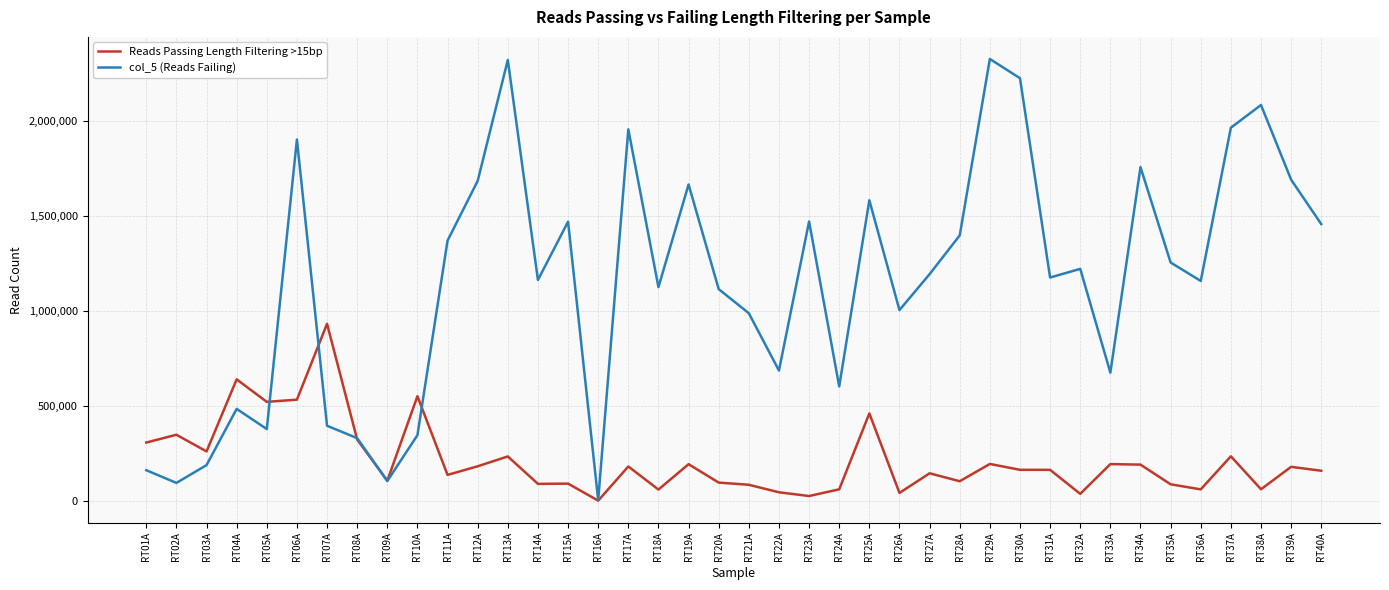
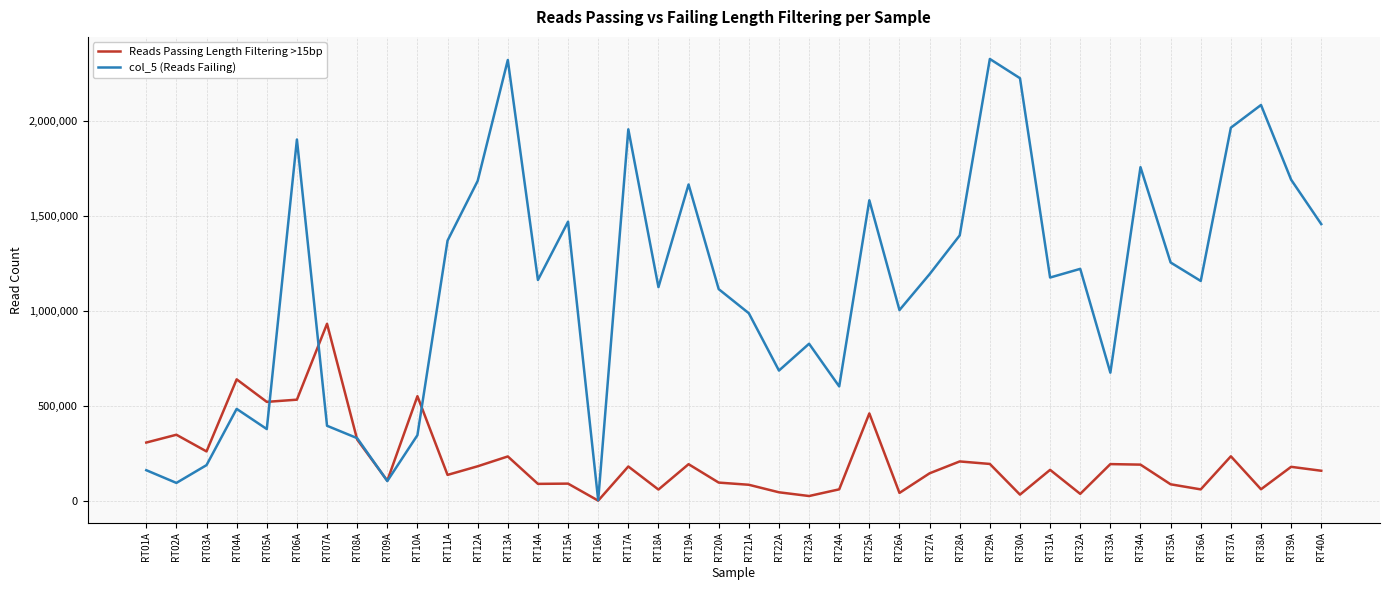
col_5 (Reads Failing), RT23A: 1,470,000 -> 830,000
Reads Passing Length Filtering >15bp, RT28A: 100,000 -> 210,000
Reads Passing Length Filtering >15bp, RT30A: 160,000 -> 30,000
